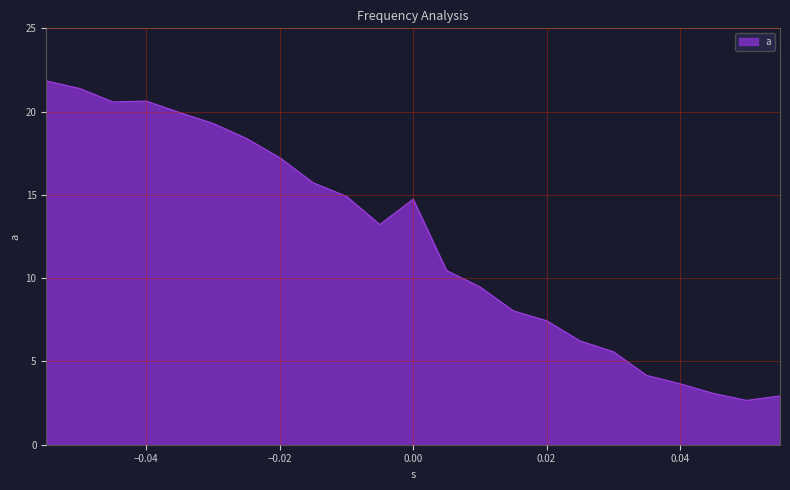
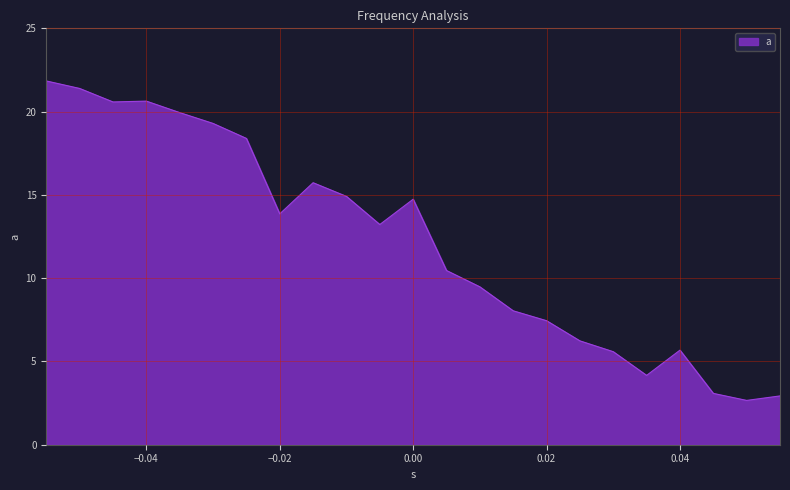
−0.02: 17.2 -> 13.9
0.04: 3.7 -> 5.7
